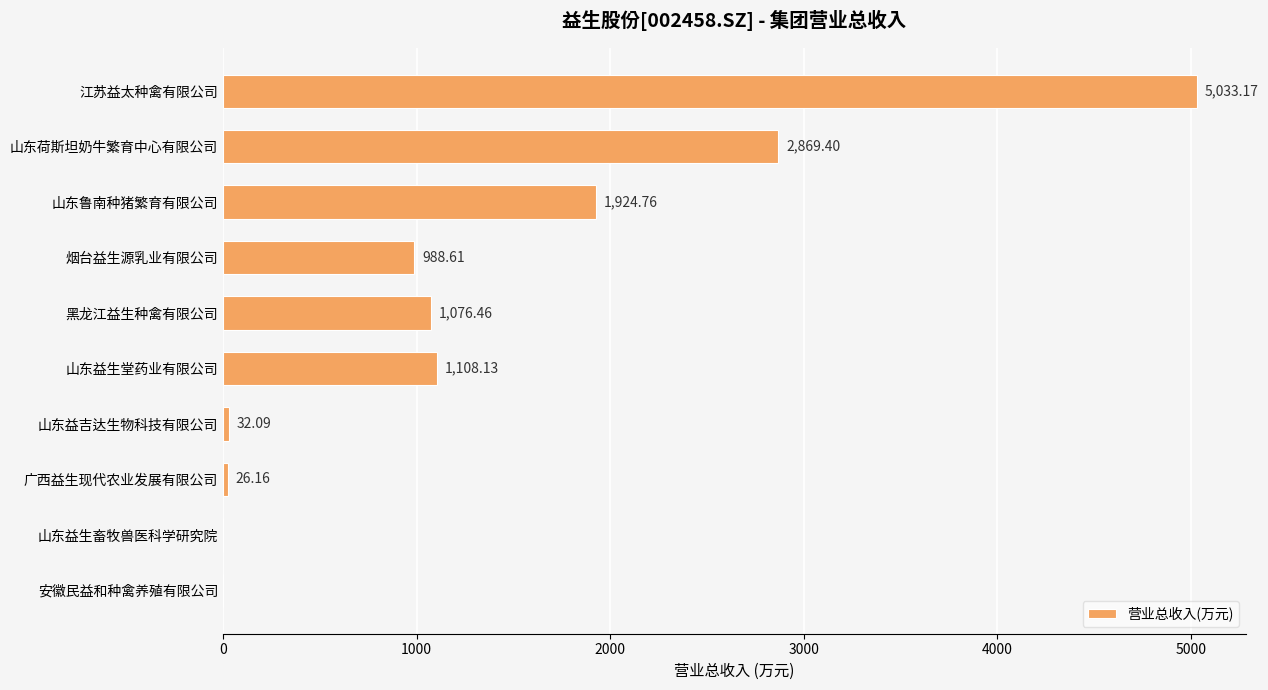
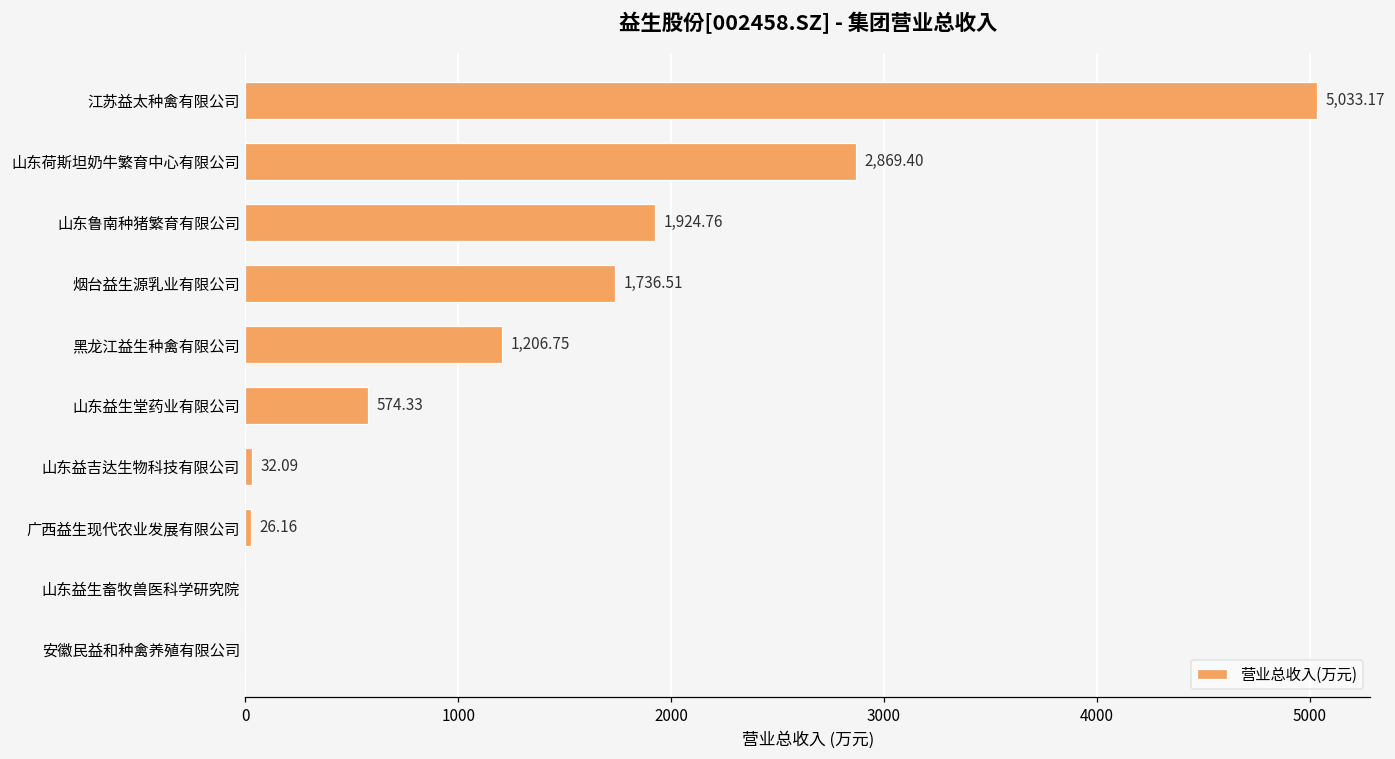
烟台益生源乳业有限公司: 988.61 -> 1,736.51
黑龙江益生种禽有限公司: 1,076.46 -> 1,206.75
山东益生堂药业有限公司: 1,108.13 -> 574.33
